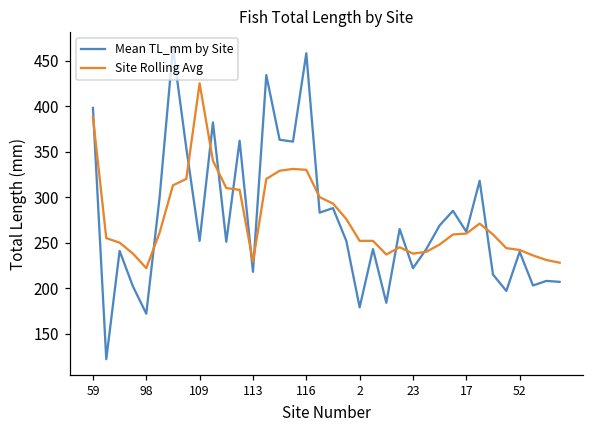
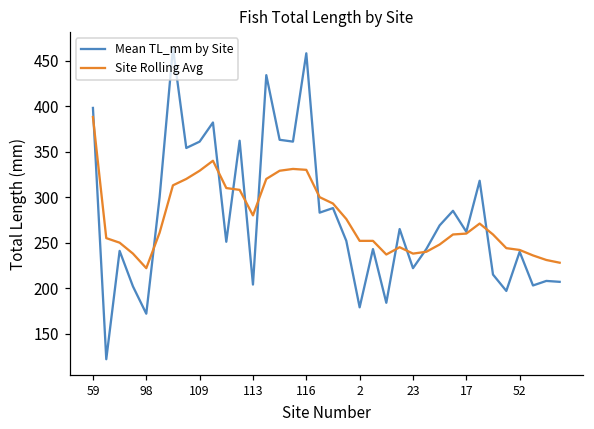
Mean TL_mm by Site, 109: 250 -> 360
Site Rolling Avg, 109: 430 -> 330
Mean TL_mm by Site, 113: 220 -> 200
Site Rolling Avg, 113: 230 -> 280
